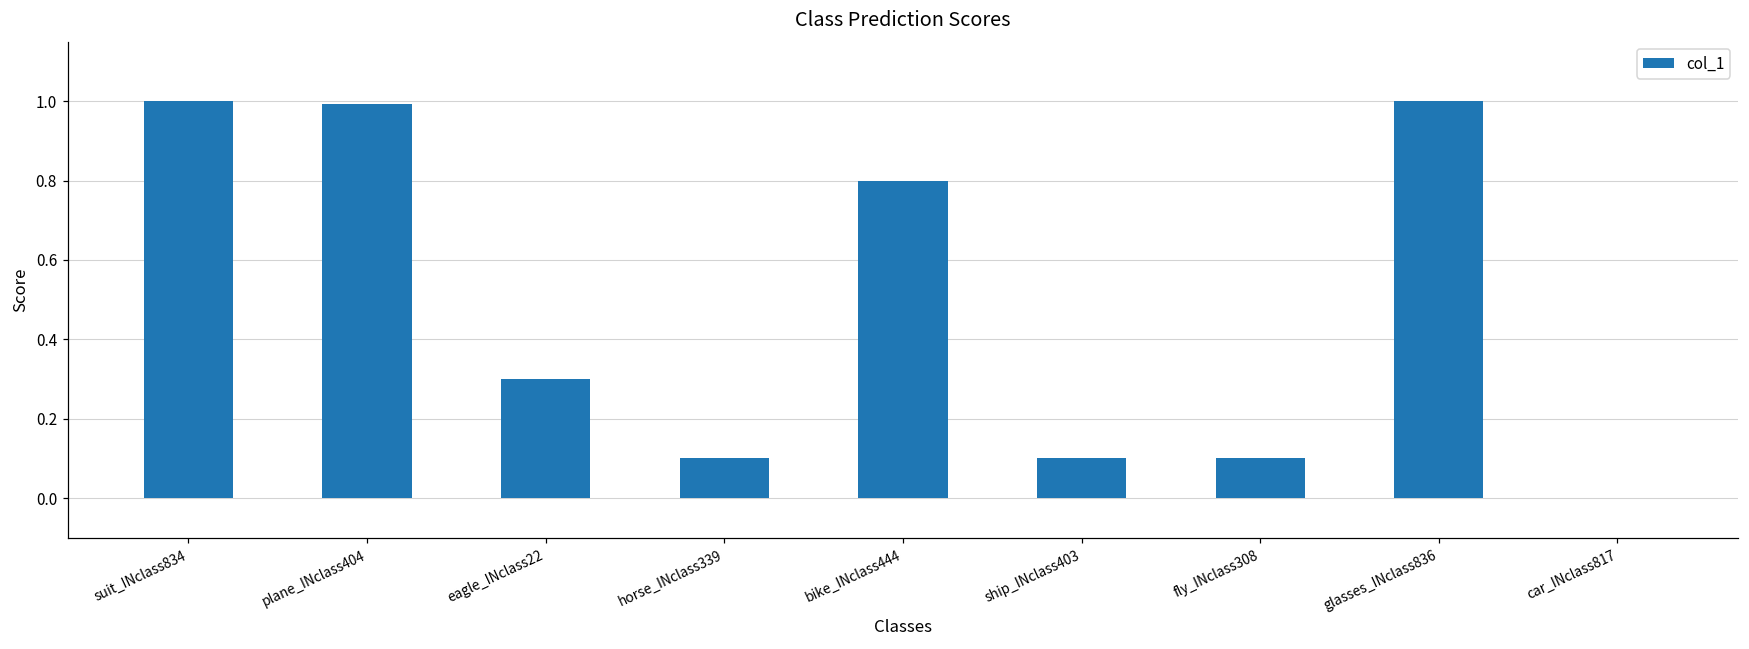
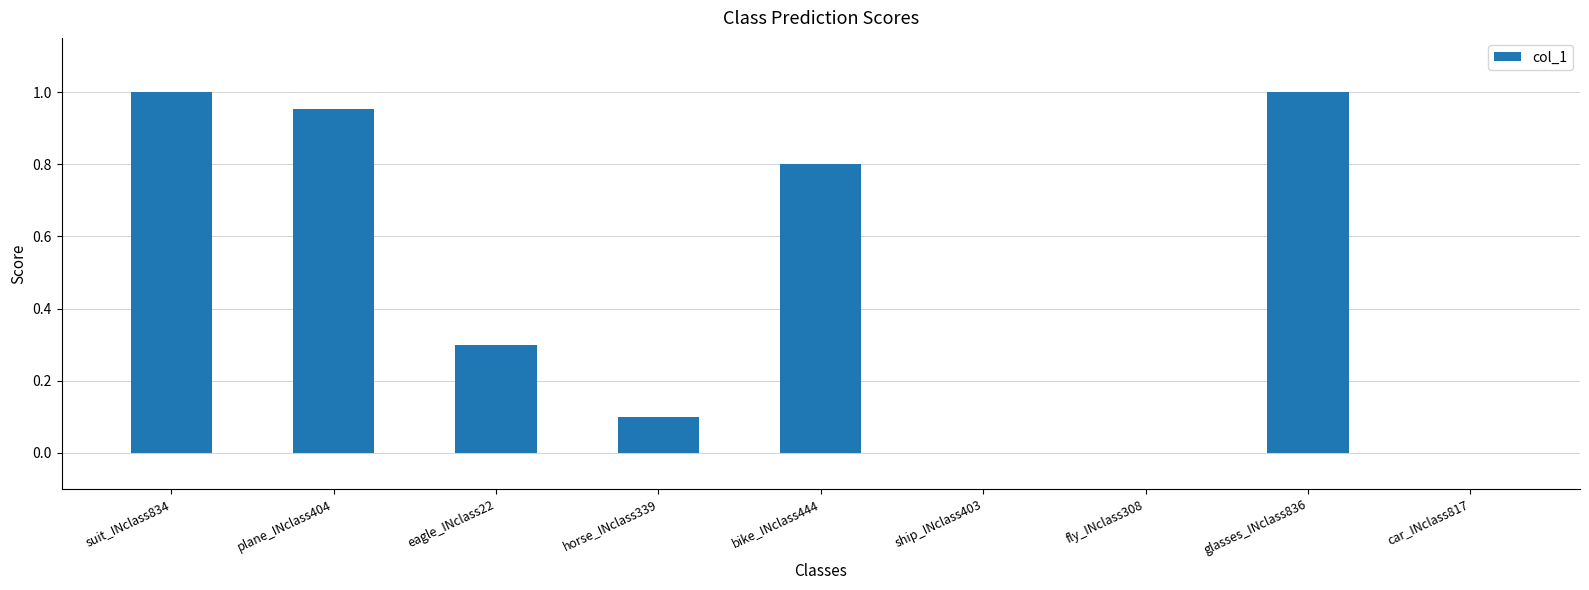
plane_INclass404: 0.99 -> 0.95
ship_INclass403: 0.1 -> 0.0
fly_INclass308: 0.1 -> 0.0
